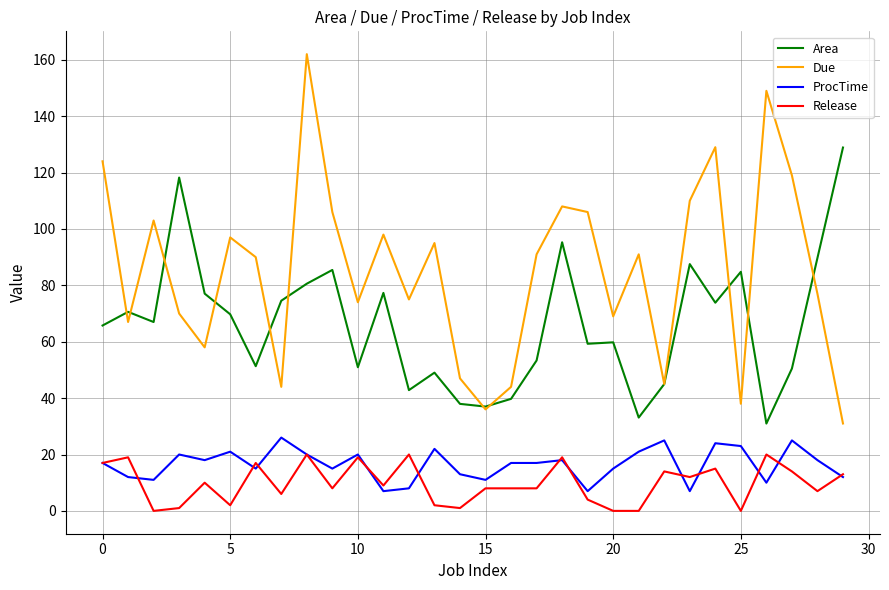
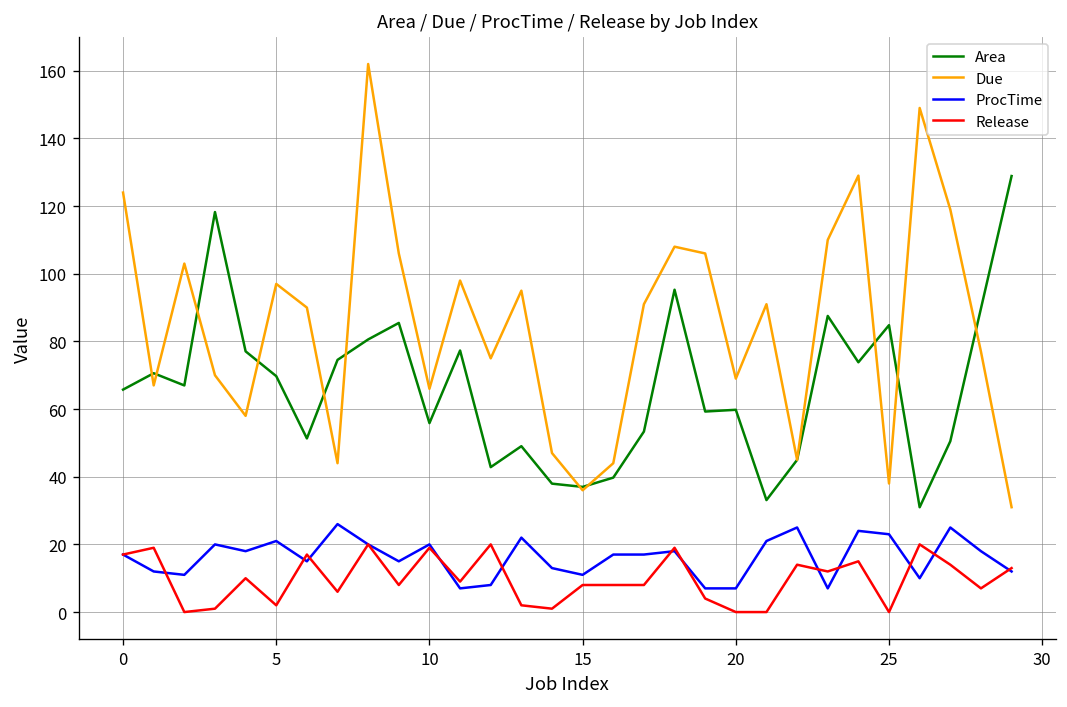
Area, 10: 51 -> 56
Due, 10: 74 -> 66
ProcTime, 20: 15 -> 7
